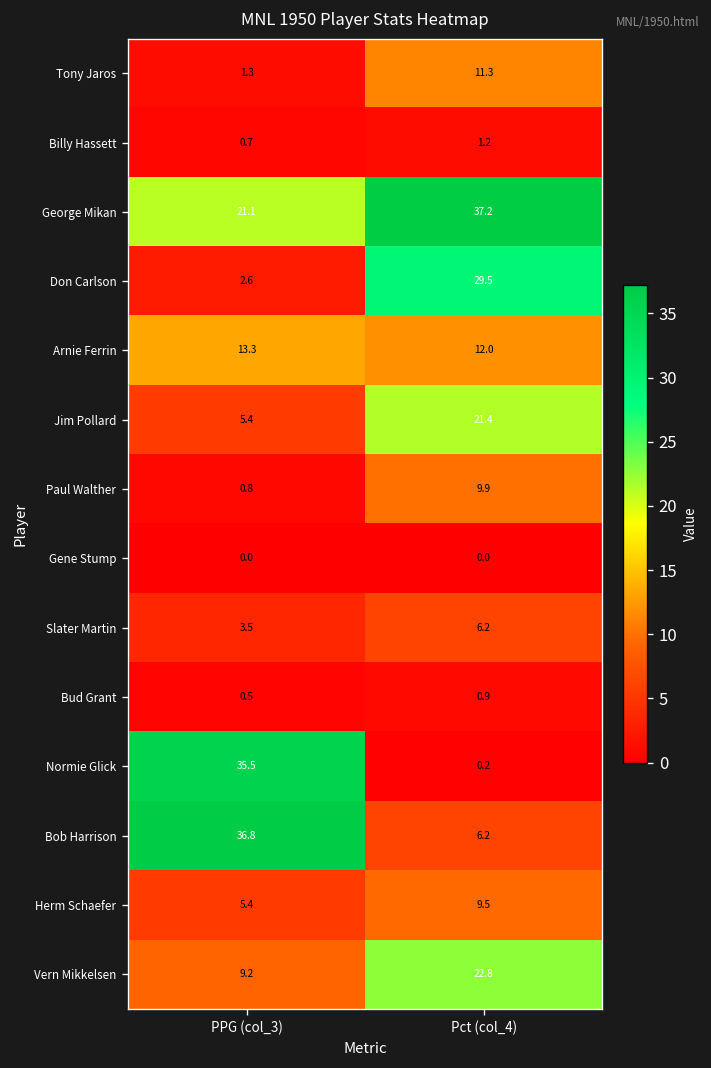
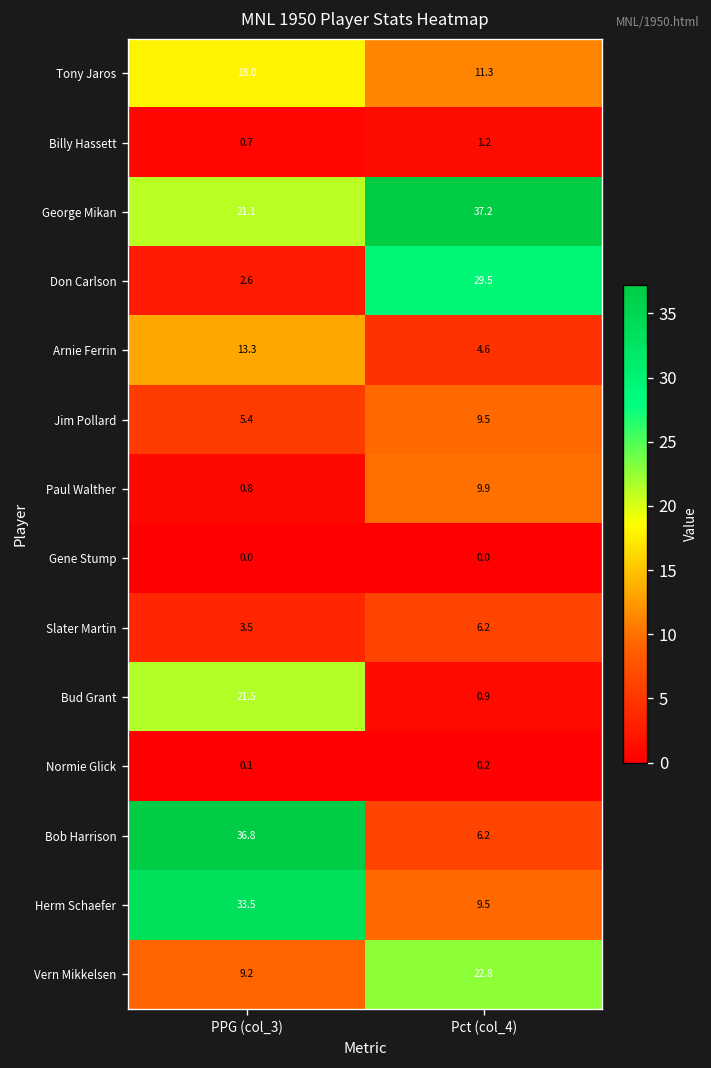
Tony Jaros, PPG (col_3): 1.3 -> 18.0
Arnie Ferrin, Pct (col_4): 12.0 -> 4.6
Jim Pollard, Pct (col_4): 21.4 -> 9.5
Bud Grant, PPG (col_3): 0.5 -> 21.5
Normie Glick, PPG (col_3): 35.5 -> 0.1
Herm Schaefer, PPG (col_3): 5.4 -> 33.5
